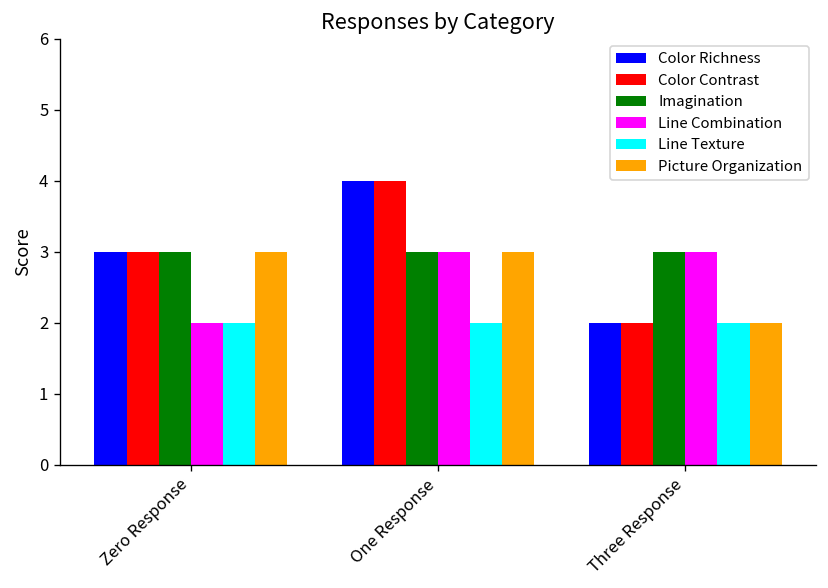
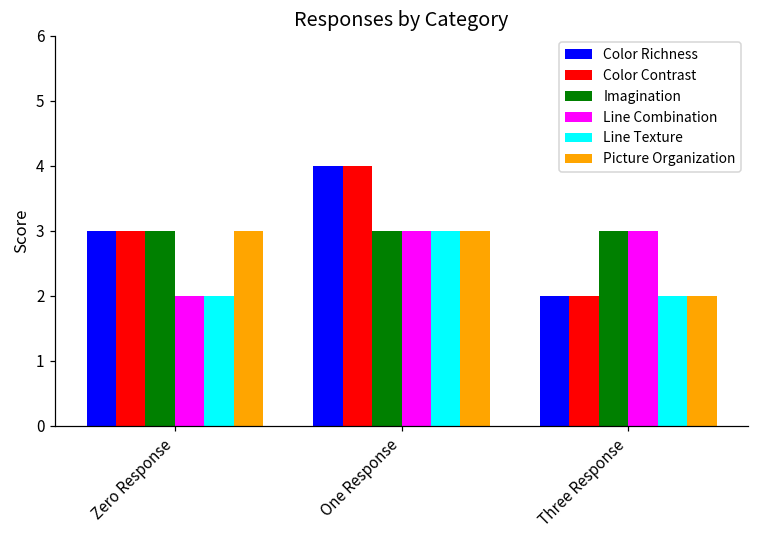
Line Texture, One Response: 2 -> 3
